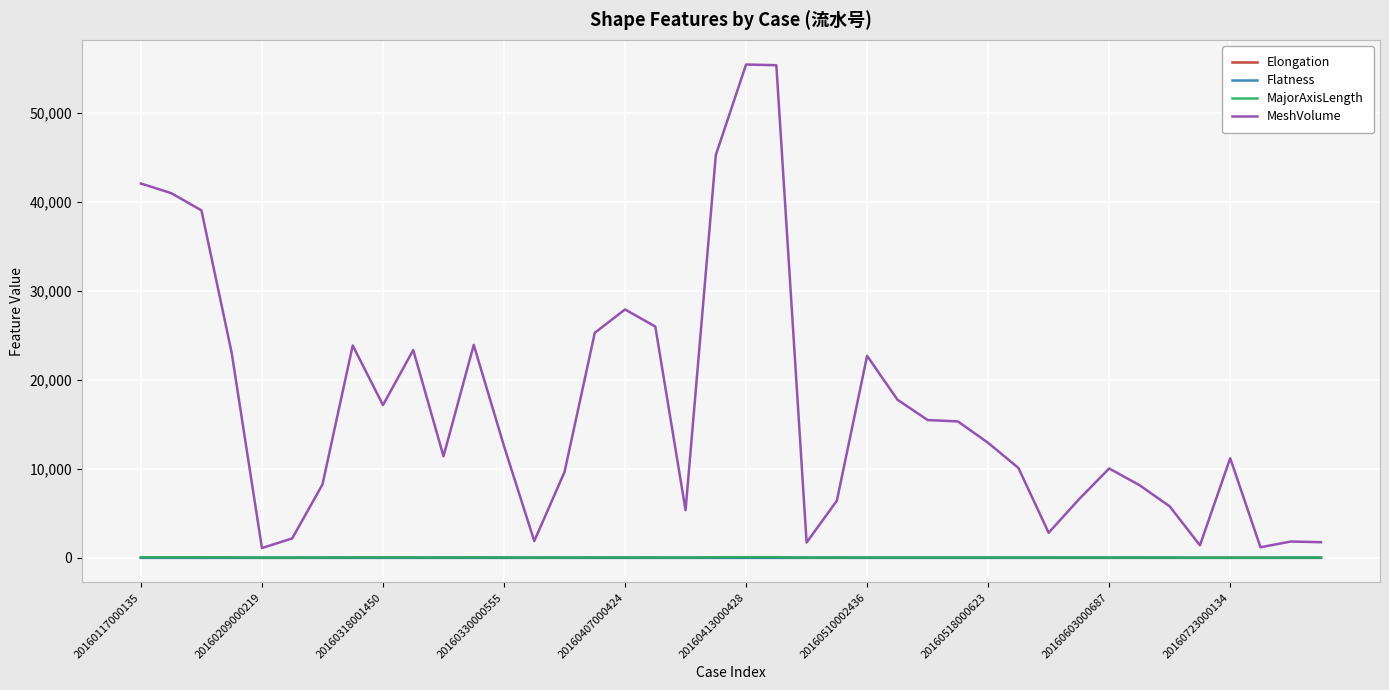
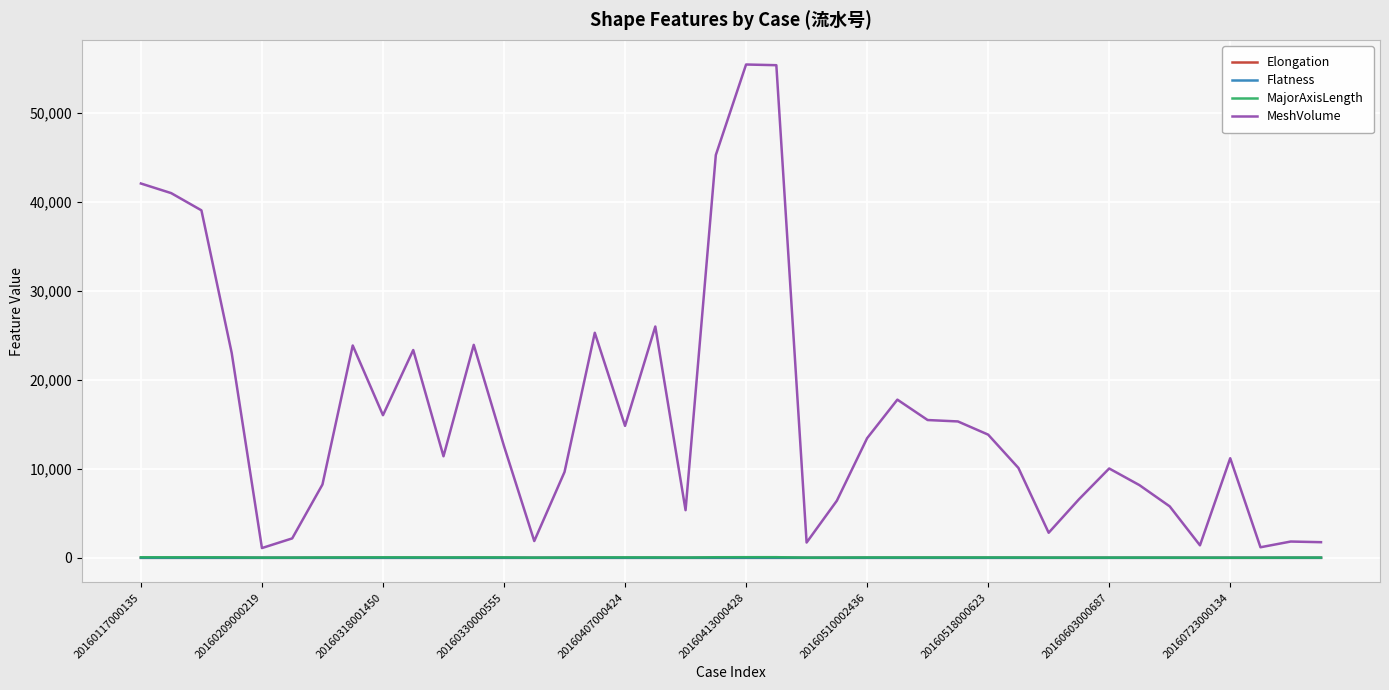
MeshVolume, 20160318001450: 17,000 -> 16,000
MeshVolume, 20160407000424: 28,000 -> 15,000
MeshVolume, 20160510002436: 23,000 -> 13,000
MeshVolume, 20160518000623: 13,000 -> 14,000
